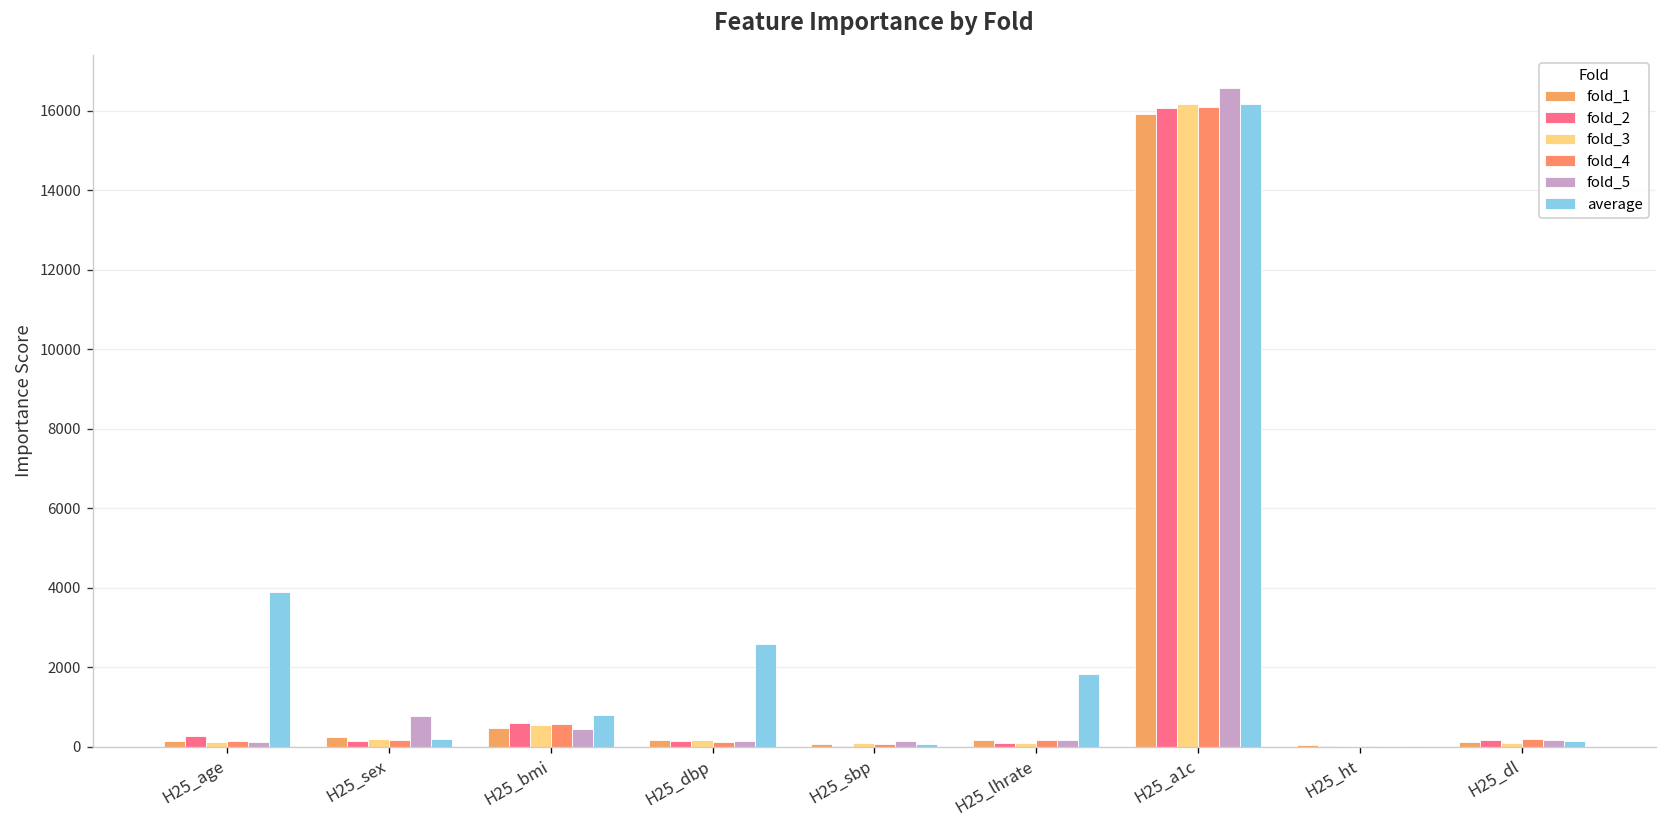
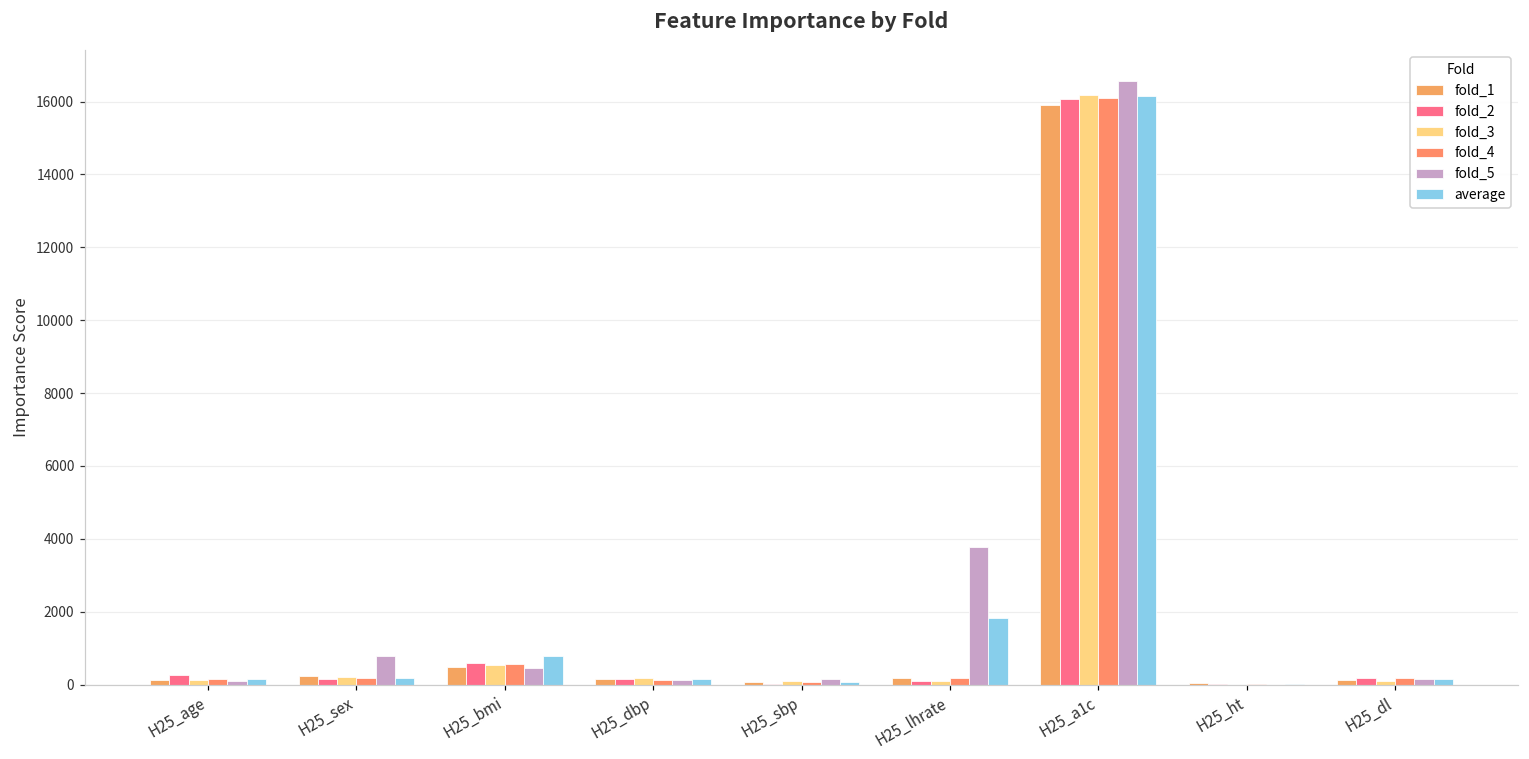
average, H25_age: 3900 -> 200
average, H25_dbp: 2600 -> 100
fold_5, H25_lhrate: 200 -> 3800
